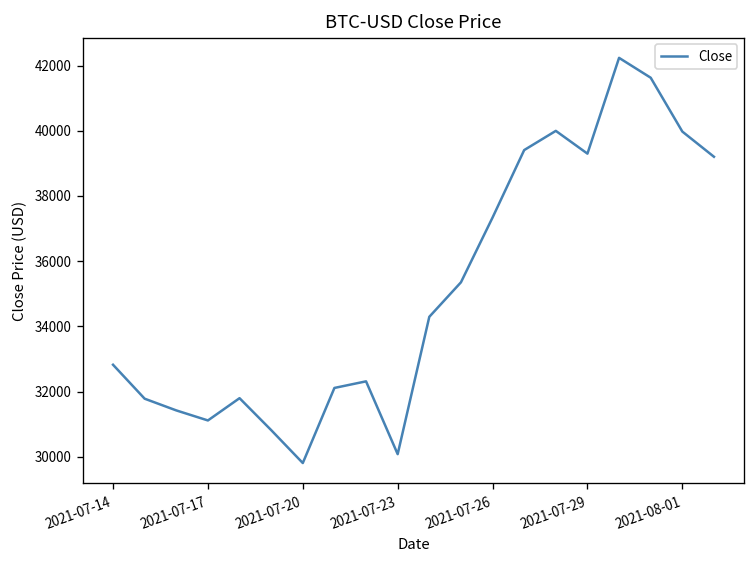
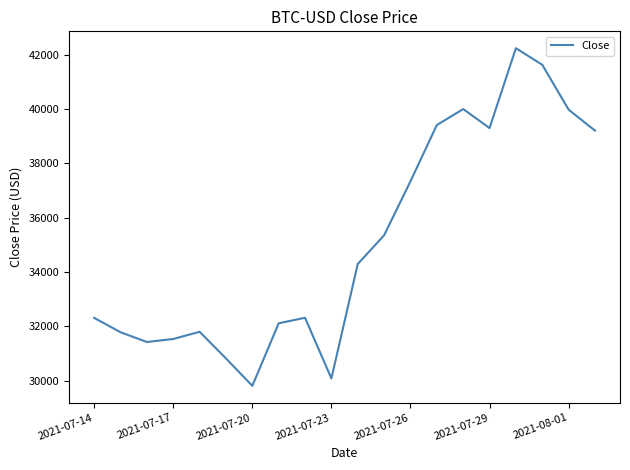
2021-07-14: 32800 -> 32300
2021-07-17: 31100 -> 31500
